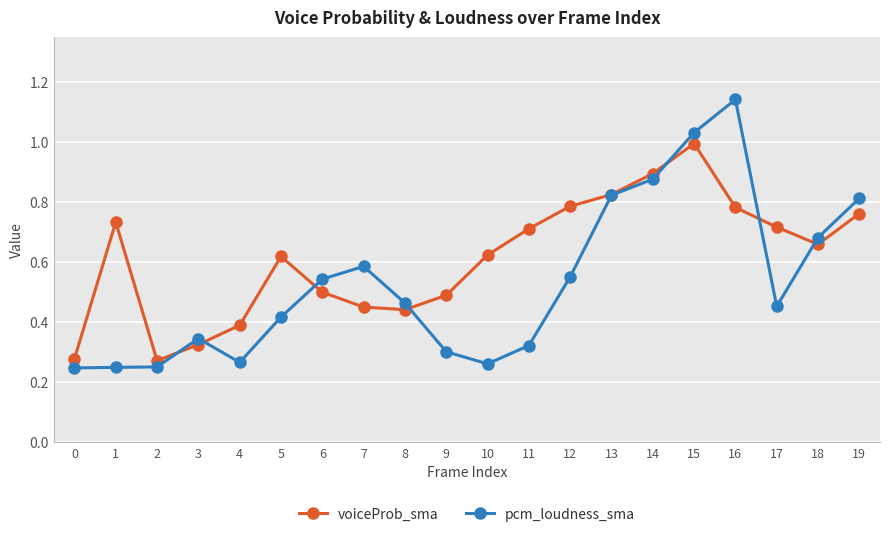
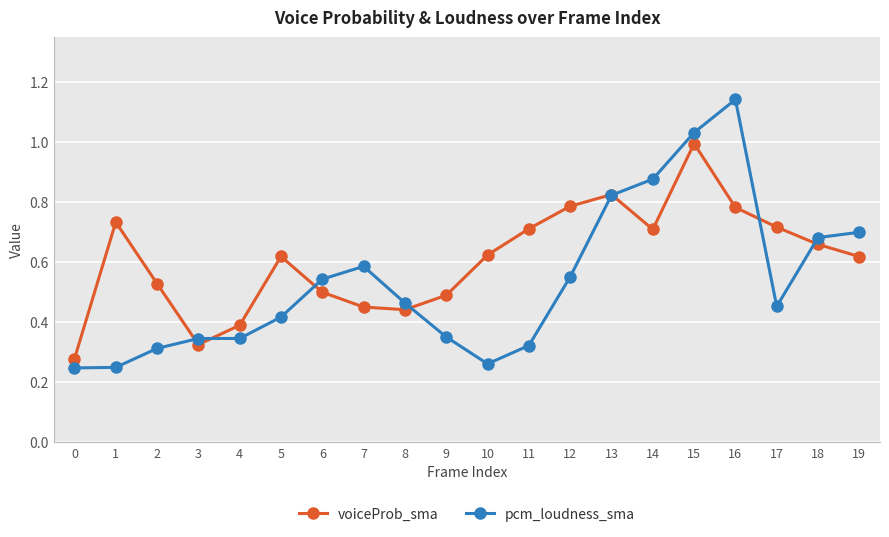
voiceProb_sma, 2: 0.27 -> 0.53
pcm_loudness_sma, 2: 0.25 -> 0.31
pcm_loudness_sma, 4: 0.27 -> 0.35
pcm_loudness_sma, 9: 0.30 -> 0.35
voiceProb_sma, 14: 0.90 -> 0.71
voiceProb_sma, 19: 0.76 -> 0.62
pcm_loudness_sma, 19: 0.81 -> 0.70
